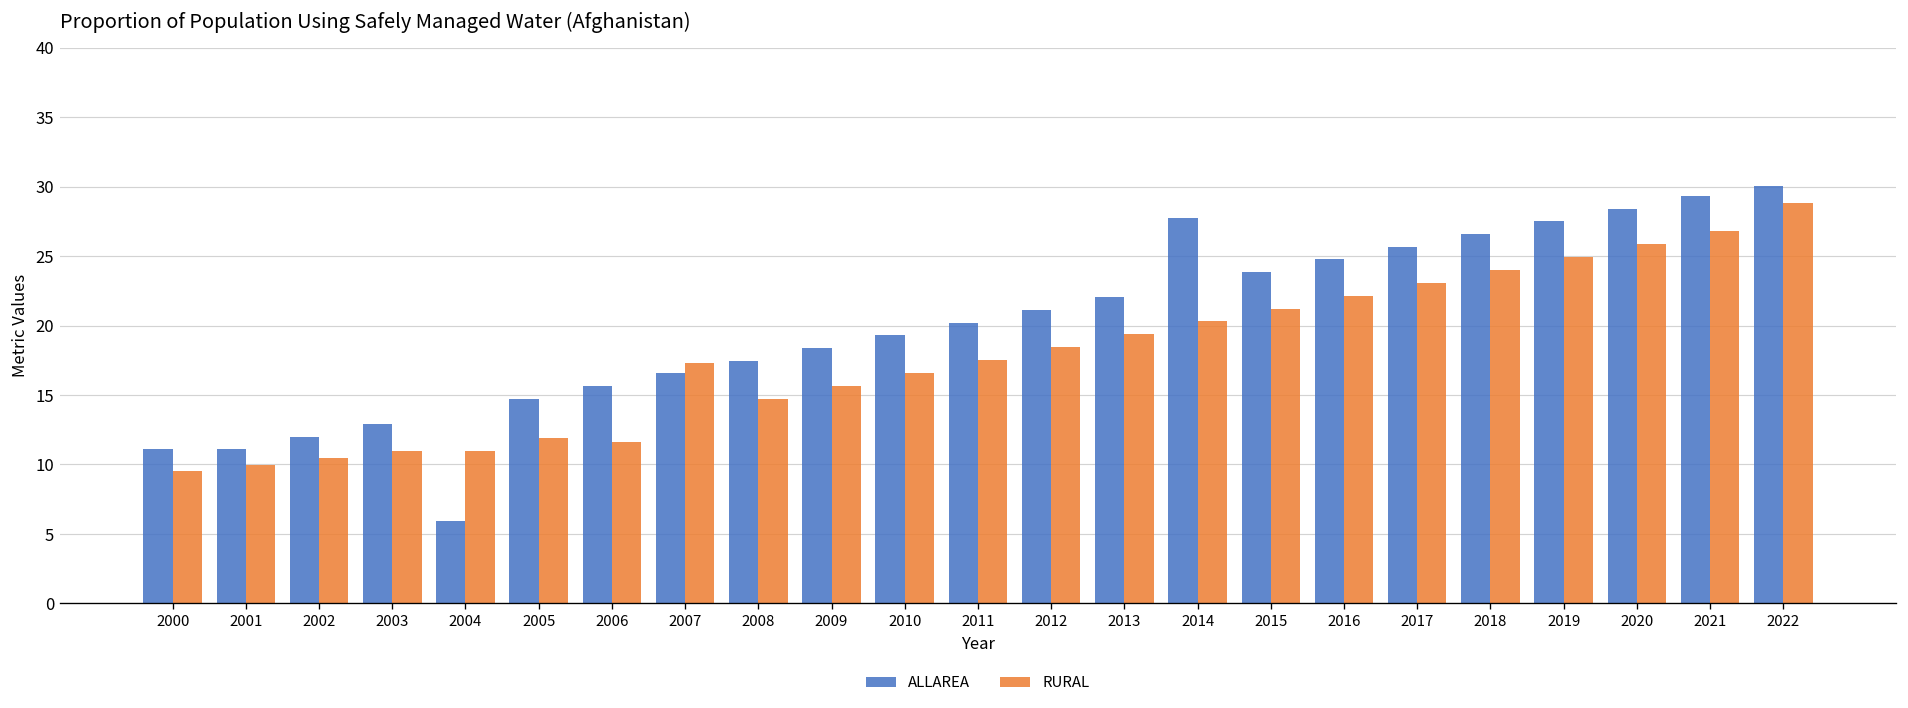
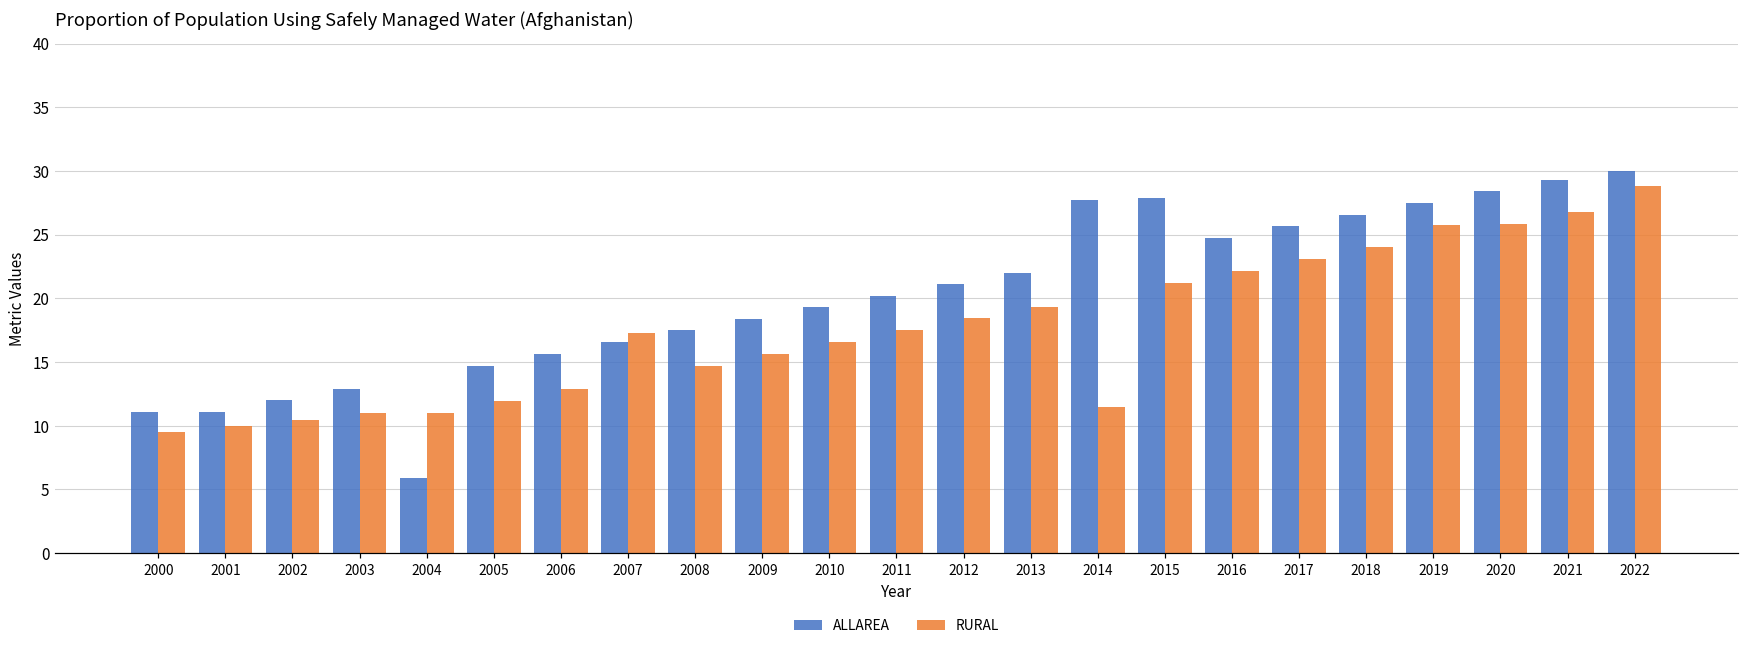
RURAL, 2006: 11.6 -> 12.9
RURAL, 2014: 20.3 -> 11.5
ALLAREA, 2015: 23.9 -> 27.9
RURAL, 2019: 24.9 -> 25.7
